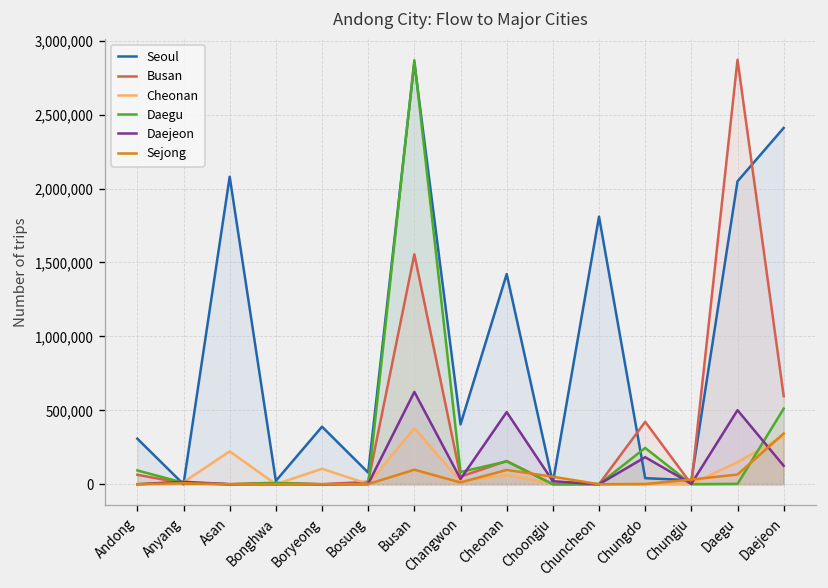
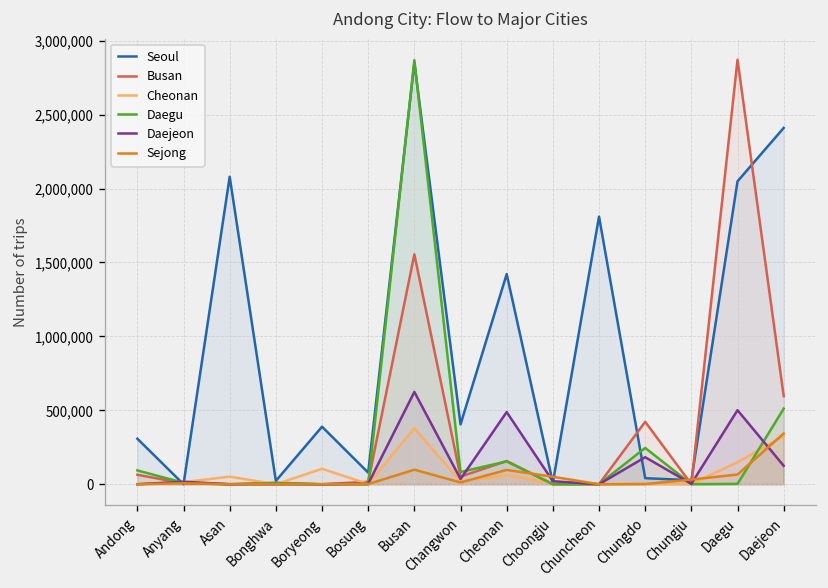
Cheonan, Asan: 220,000 -> 50,000
